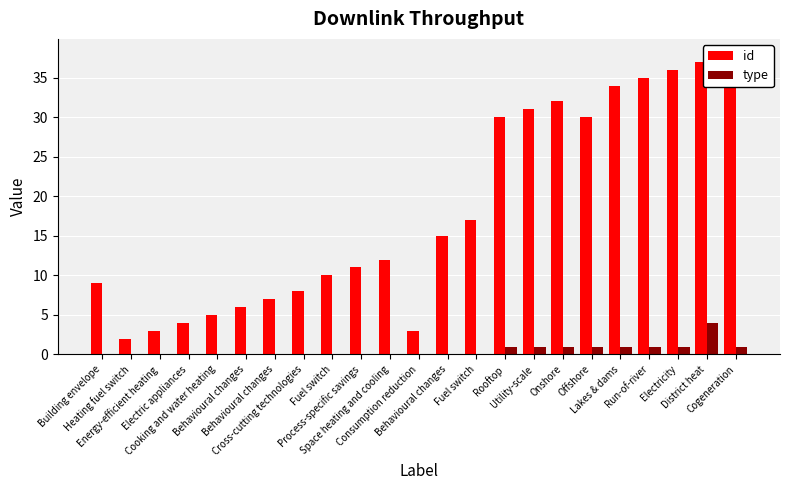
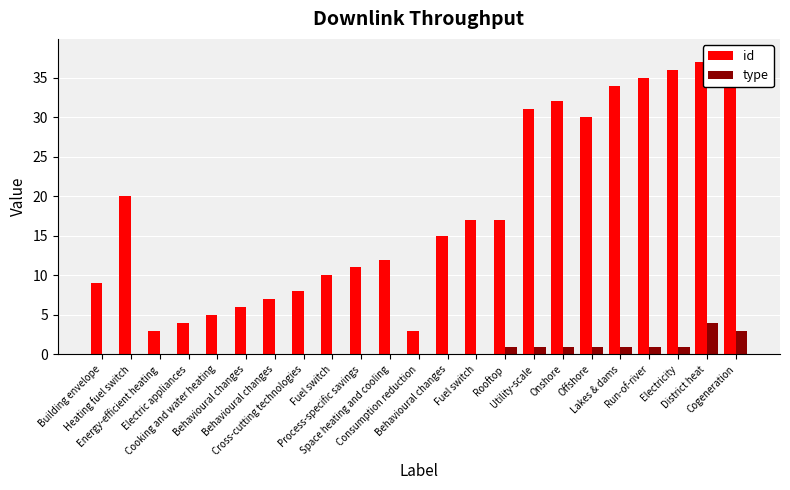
id, Heating fuel switch: 2 -> 20
id, Rooftop: 30 -> 17
type, Cogeneration: 1 -> 3
